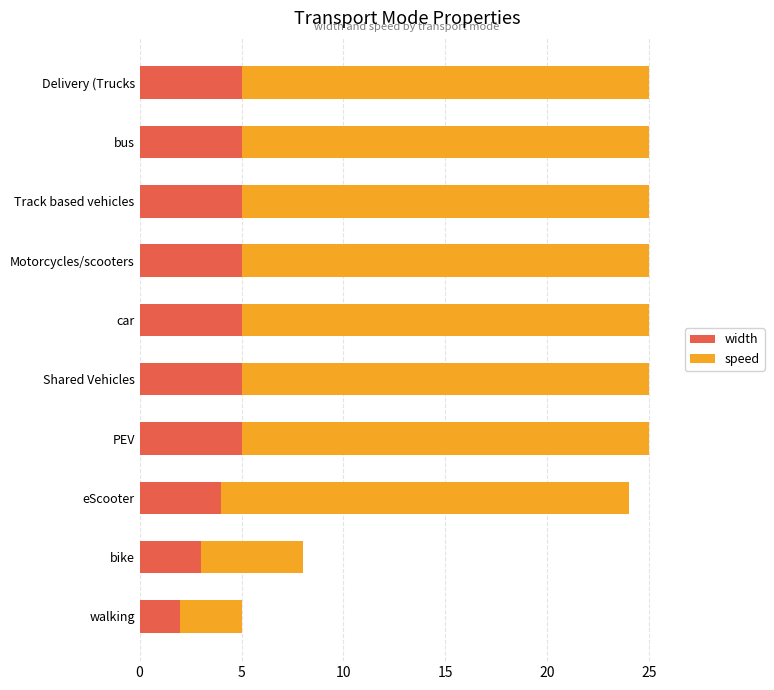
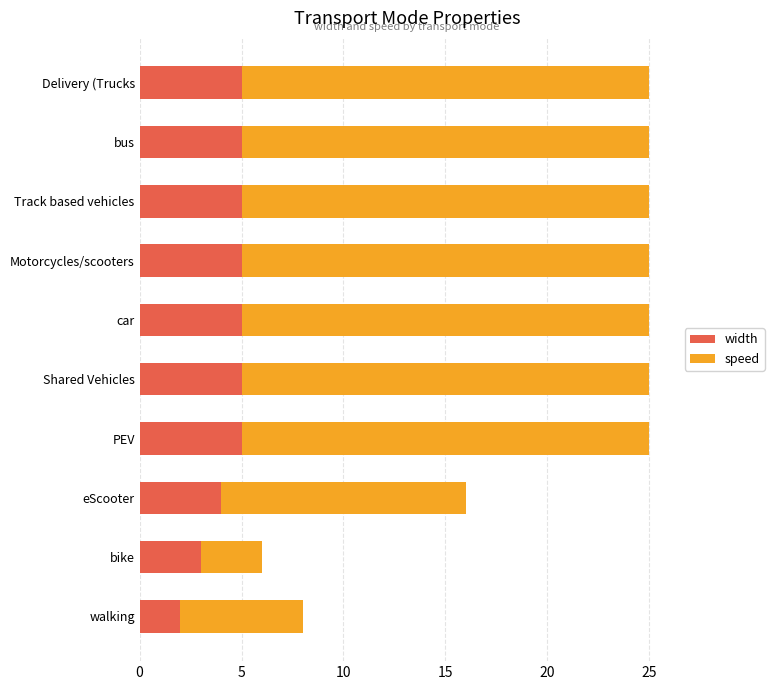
speed, eScooter: 20 -> 12
speed, bike: 5 -> 3
speed, walking: 3 -> 6
